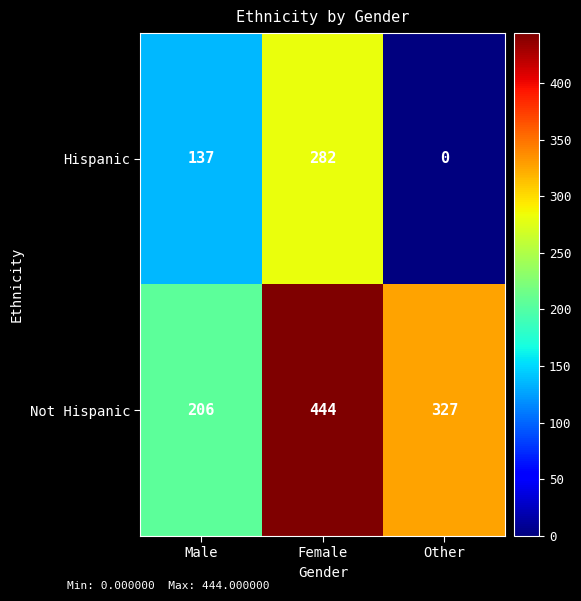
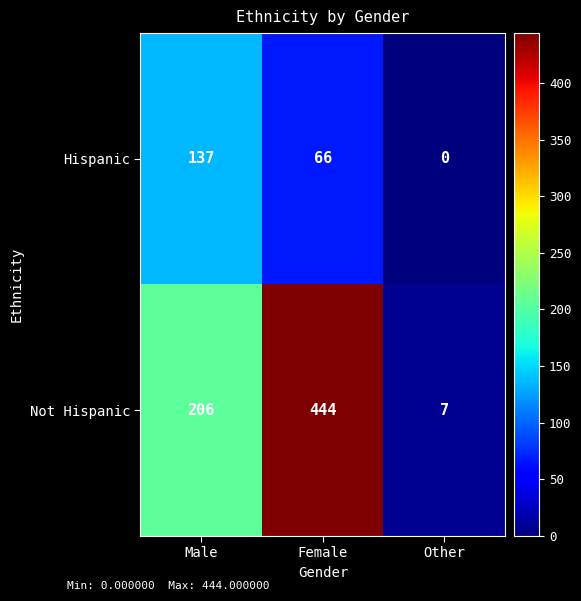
Hispanic, Female: 282 -> 66
Not Hispanic, Other: 327 -> 7
